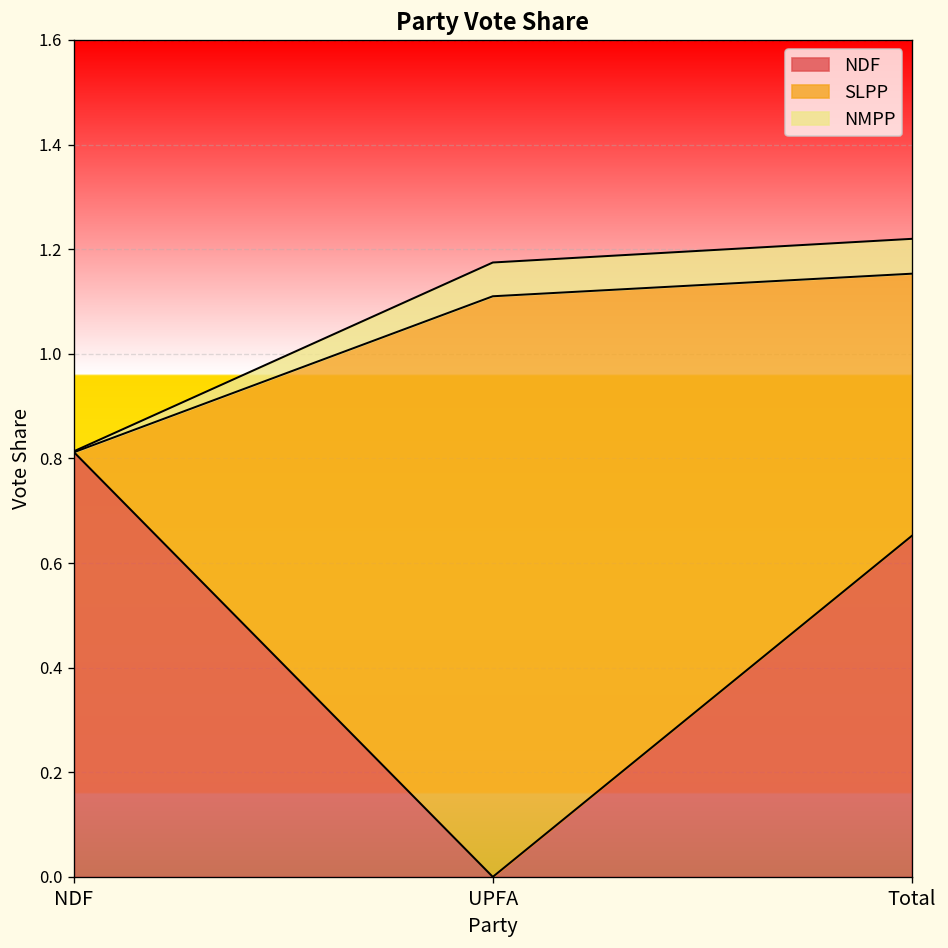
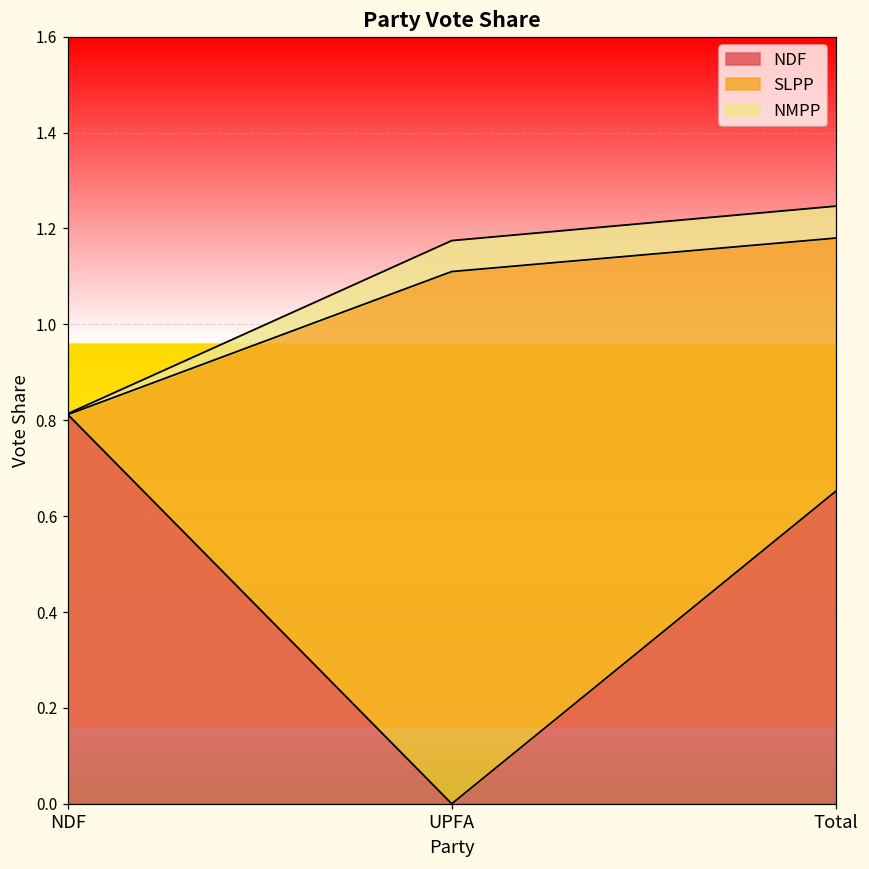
SLPP, Total: 0.50 -> 0.53
